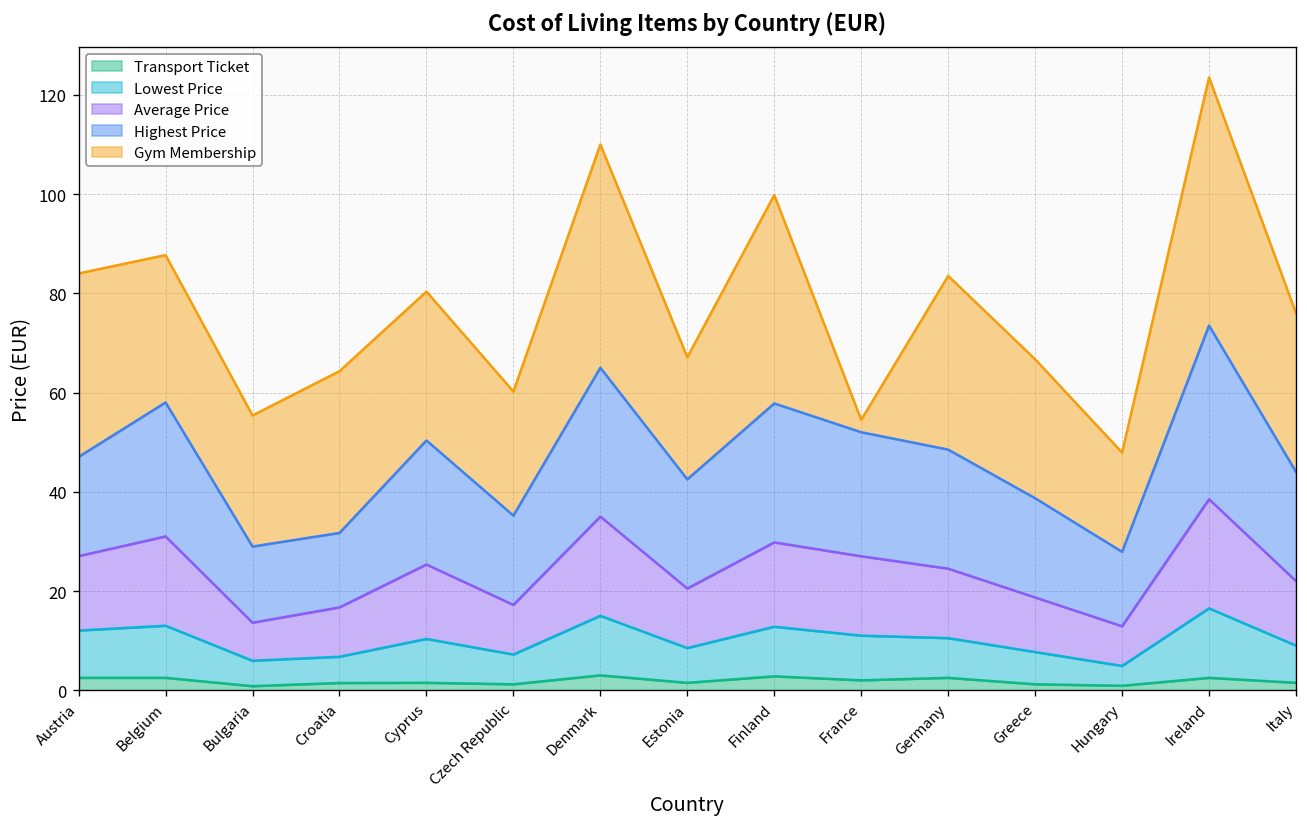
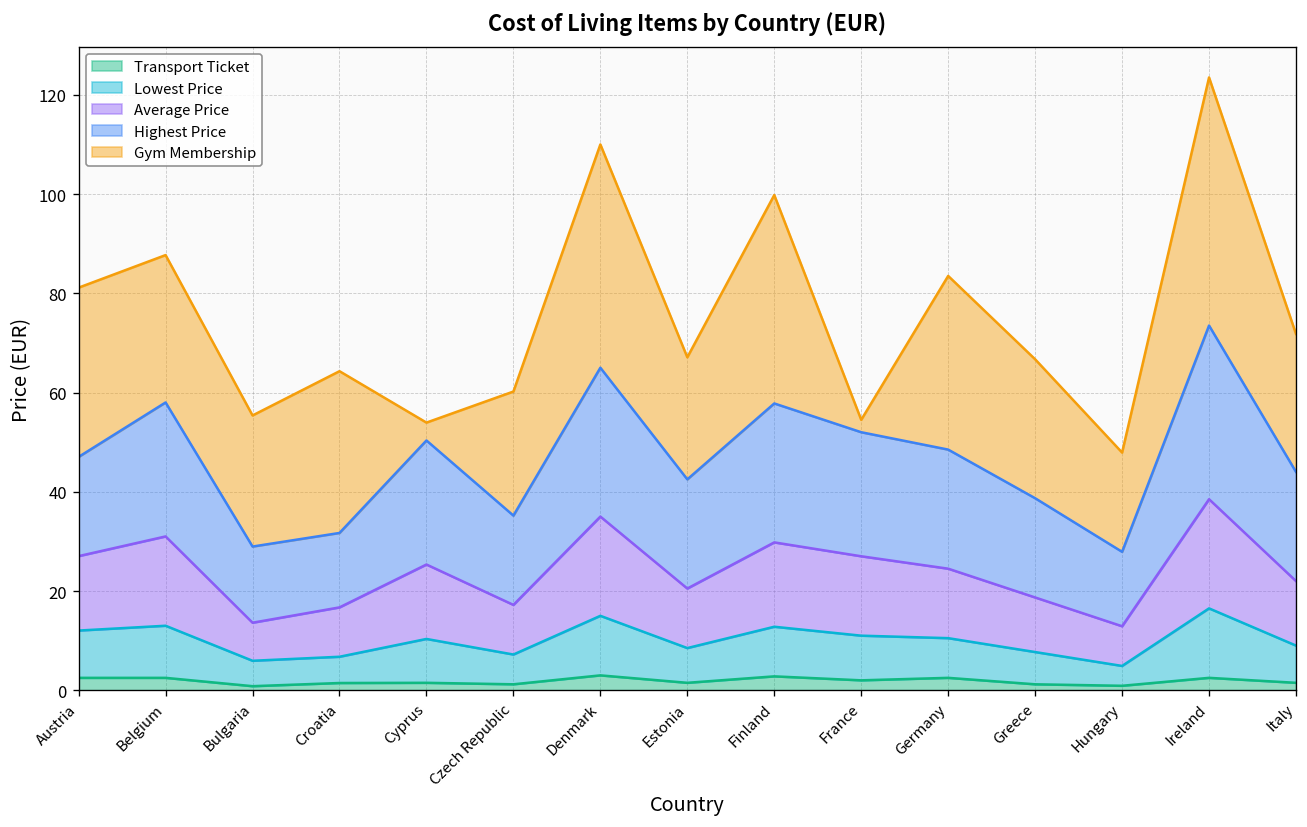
Gym Membership, Austria: 37 -> 34
Gym Membership, Cyprus: 30 -> 4
Gym Membership, Italy: 32 -> 28
